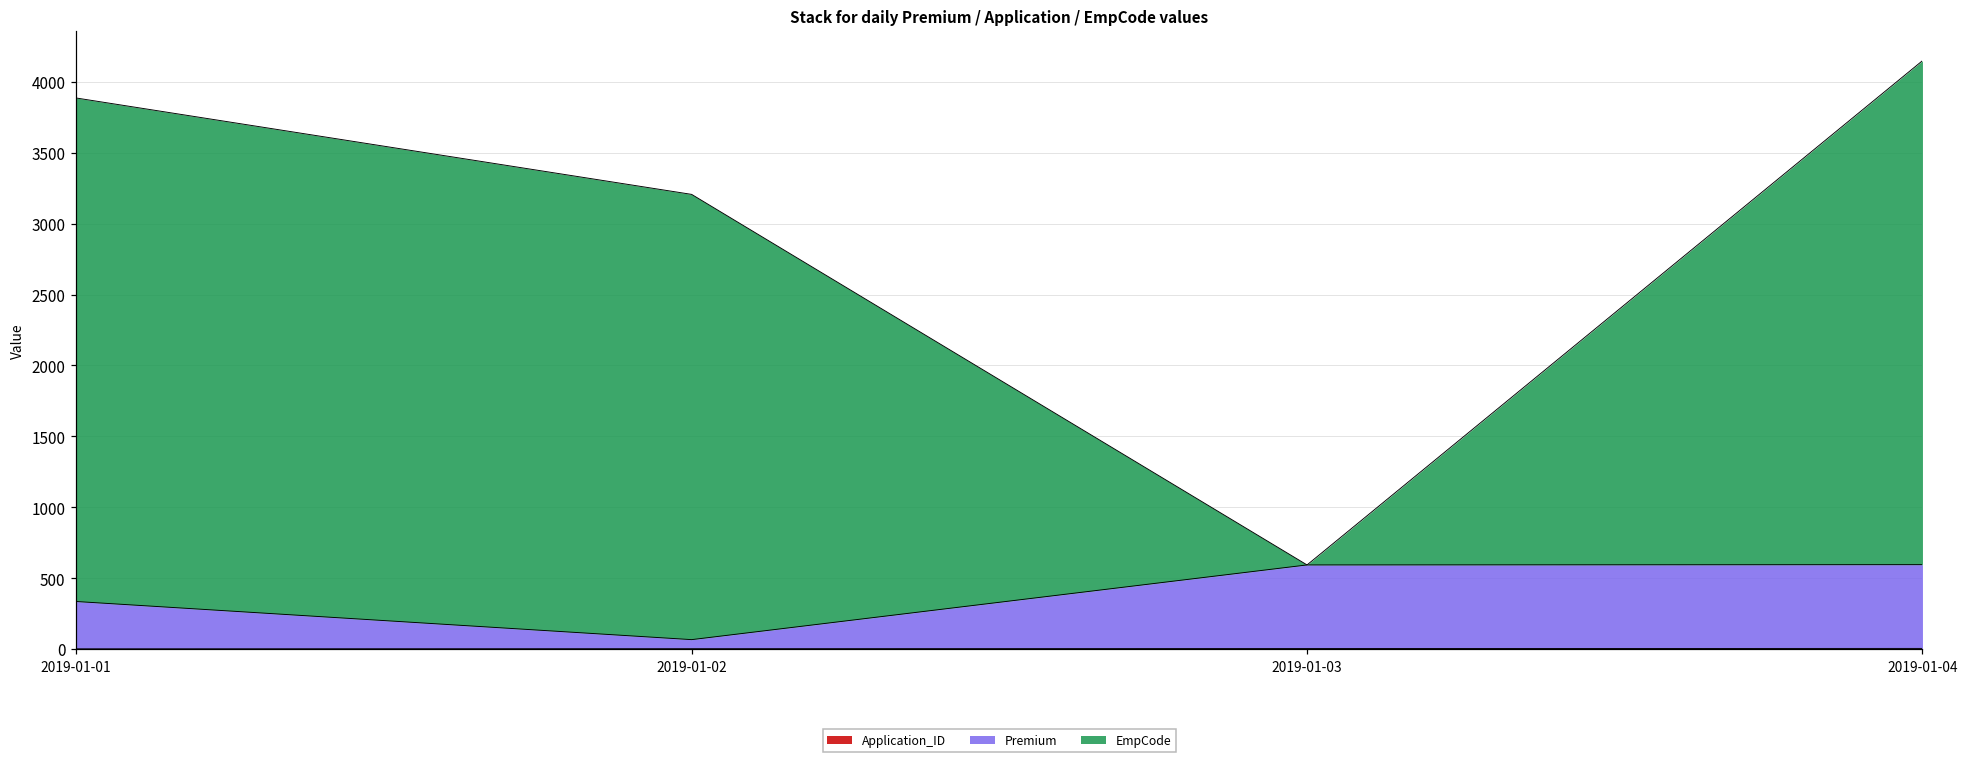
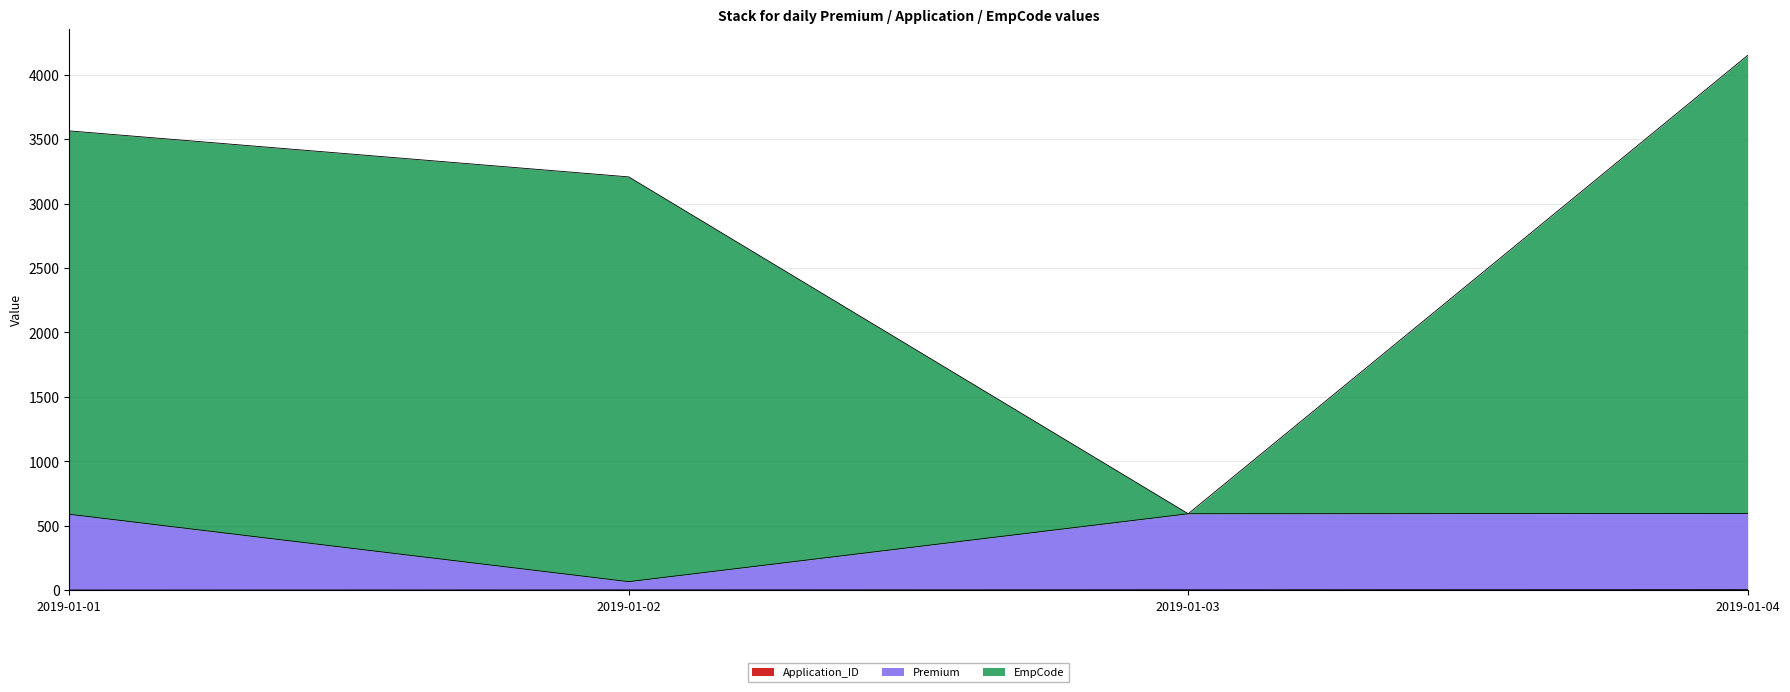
Premium, 2019-01-01: 330 -> 590
EmpCode, 2019-01-01: 3550 -> 2980
